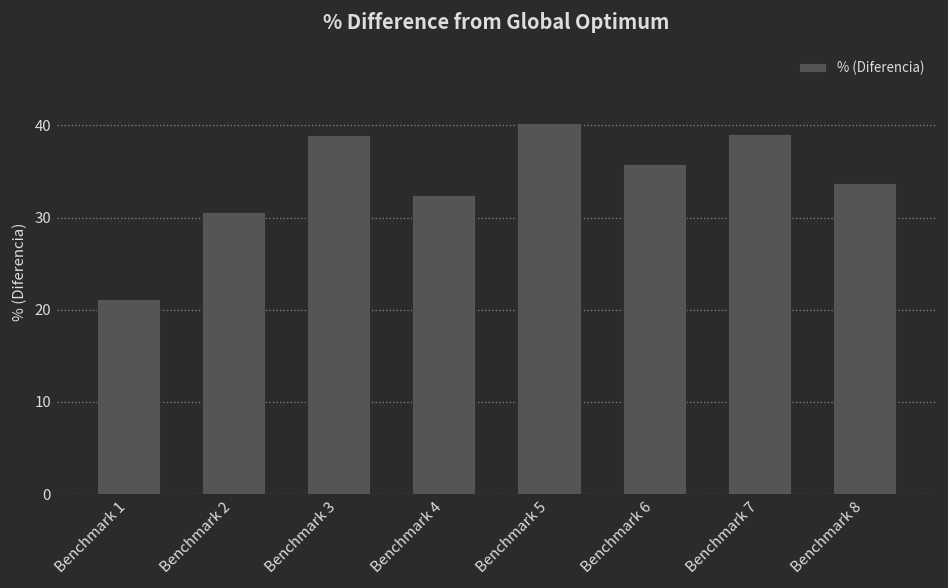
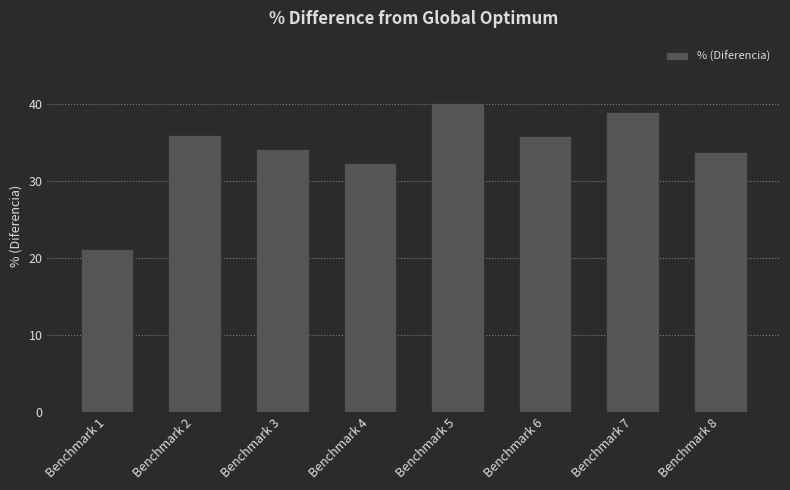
Benchmark 2: 31 -> 36
Benchmark 3: 39 -> 34
